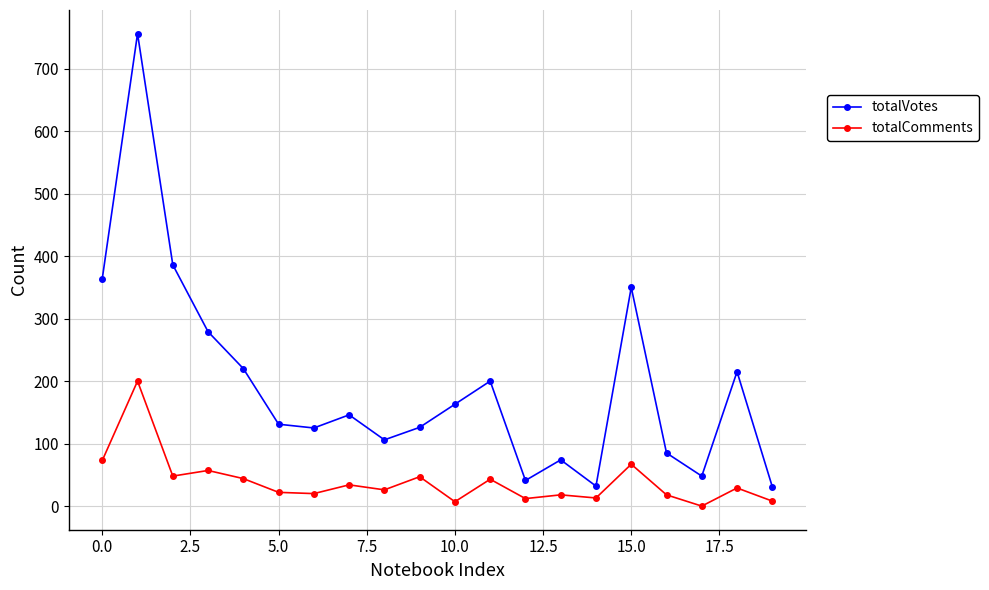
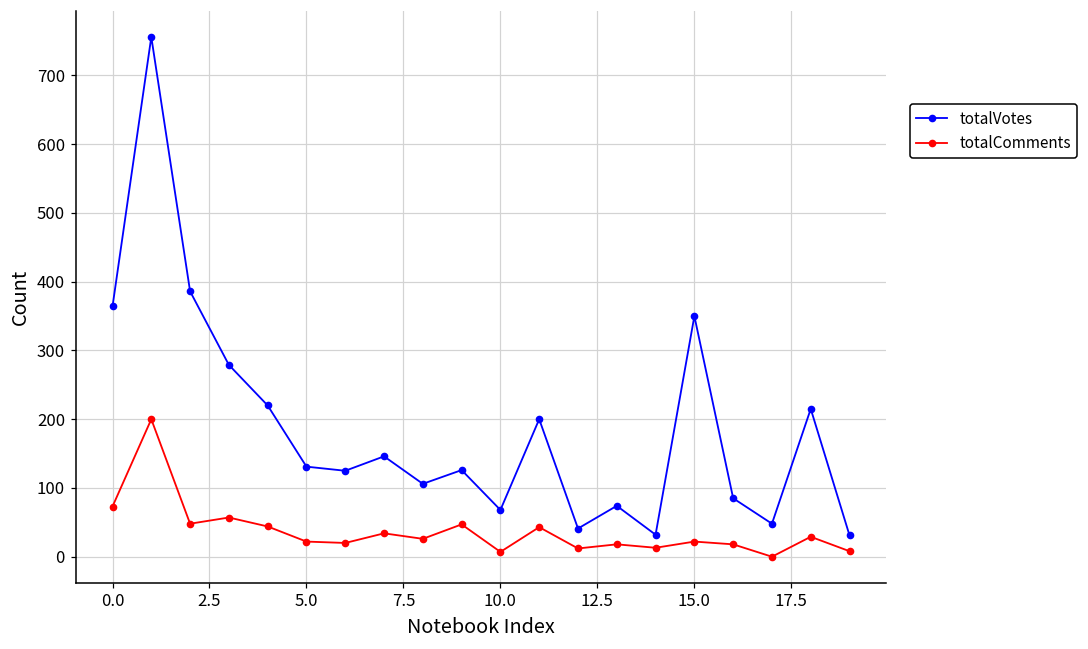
totalVotes, 10.0: 160 -> 70
totalComments, 15.0: 70 -> 20
